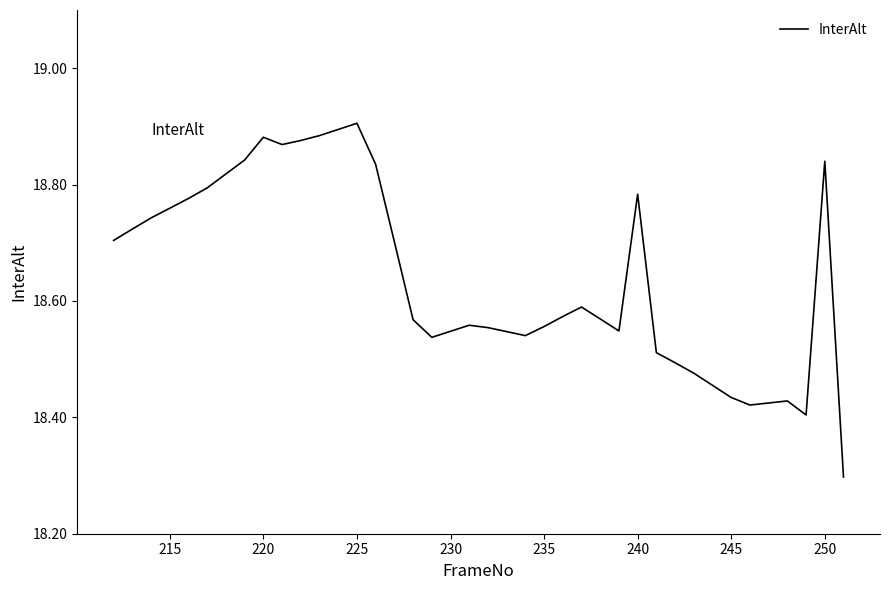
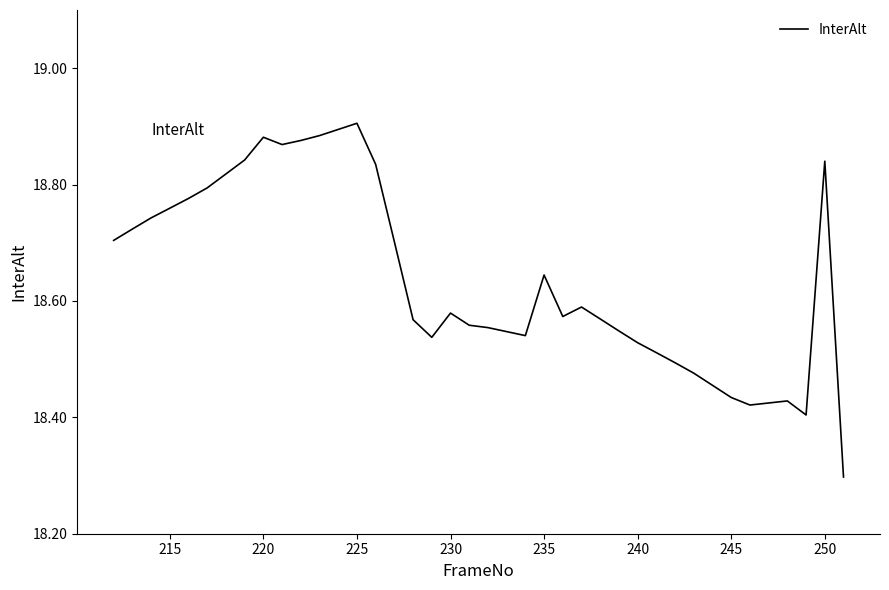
230: 18.55 -> 18.58
235: 18.56 -> 18.64
240: 18.78 -> 18.53
